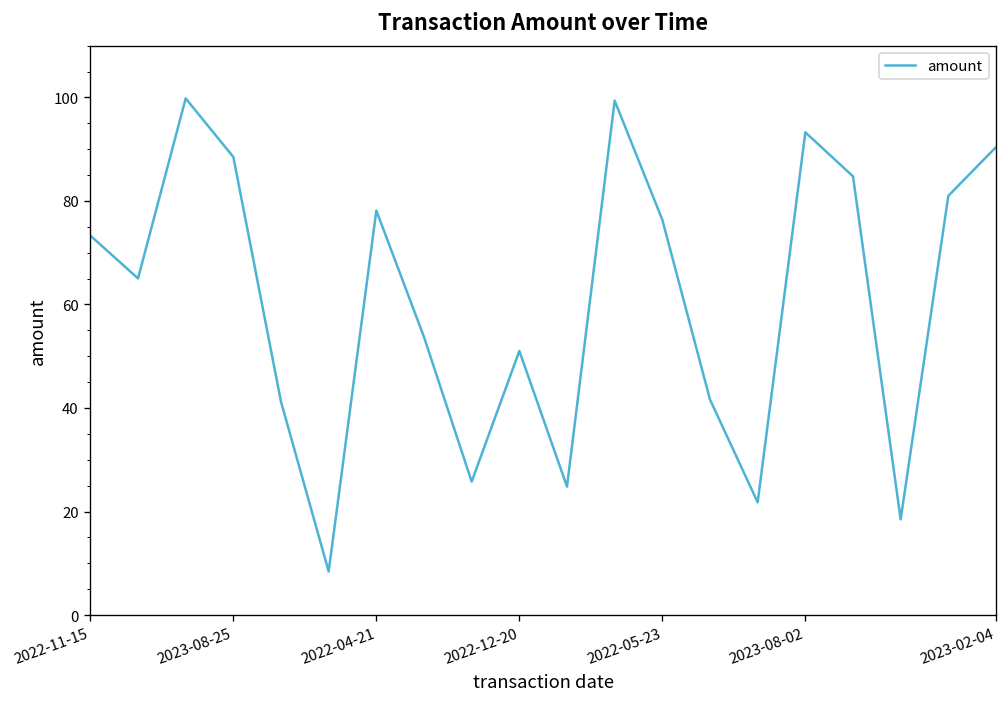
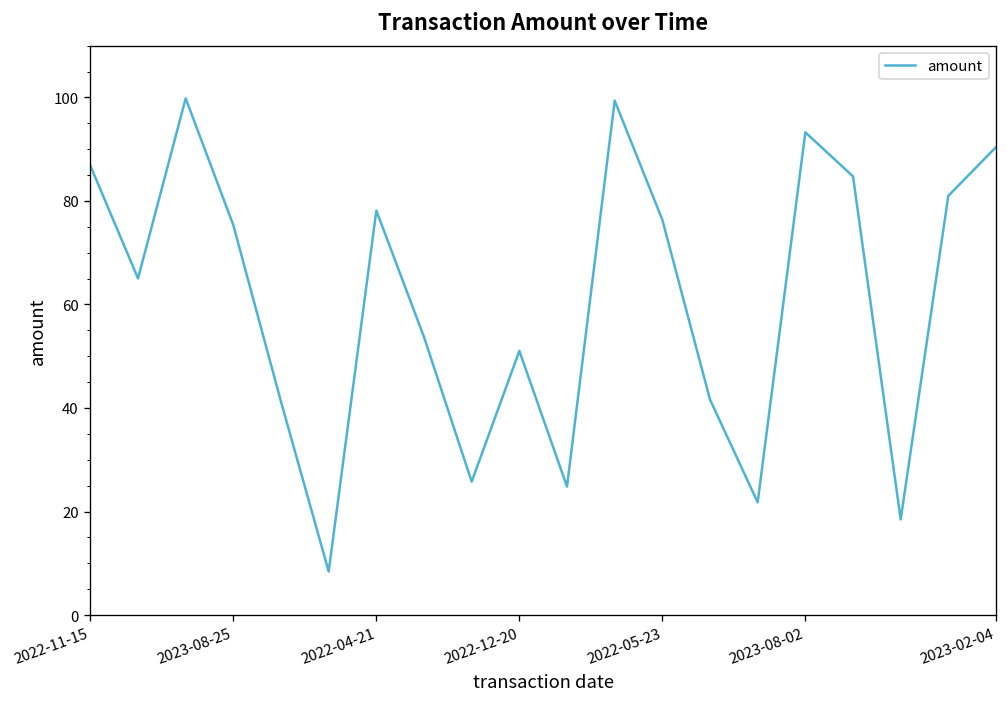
2022-11-15: 73 -> 87
2023-08-25: 88 -> 75
